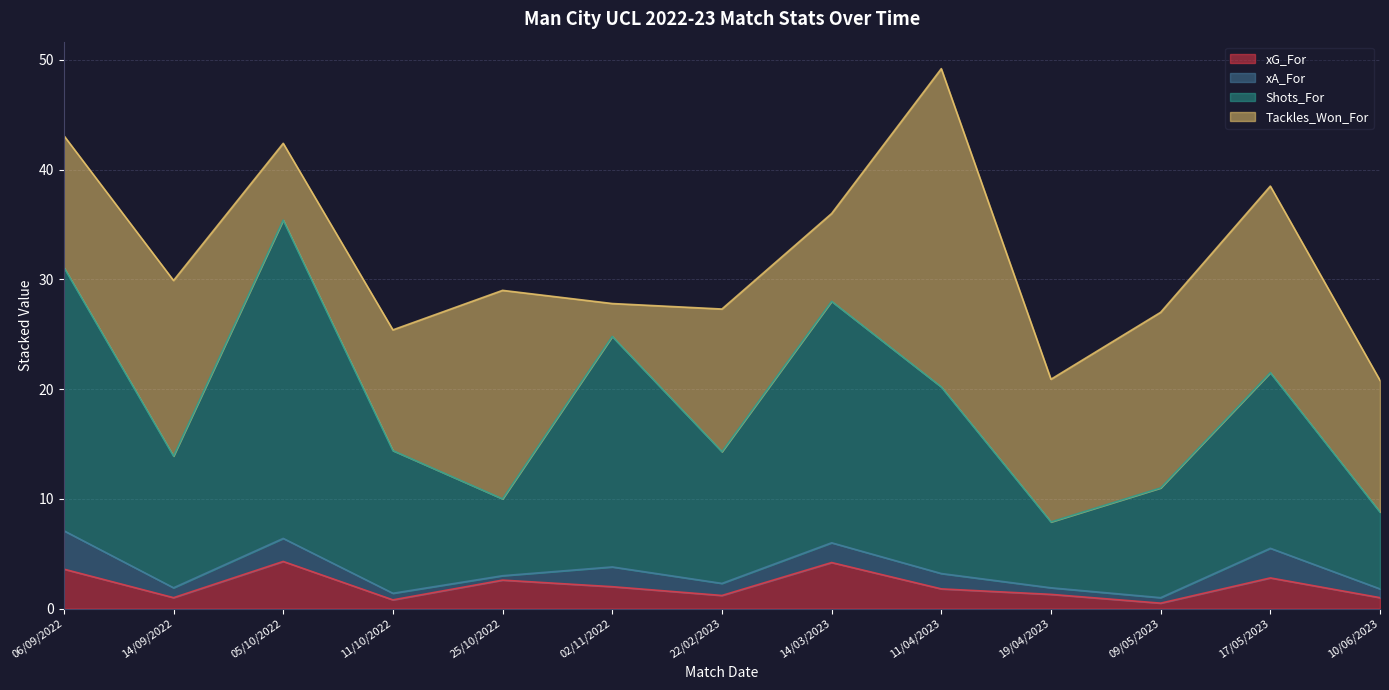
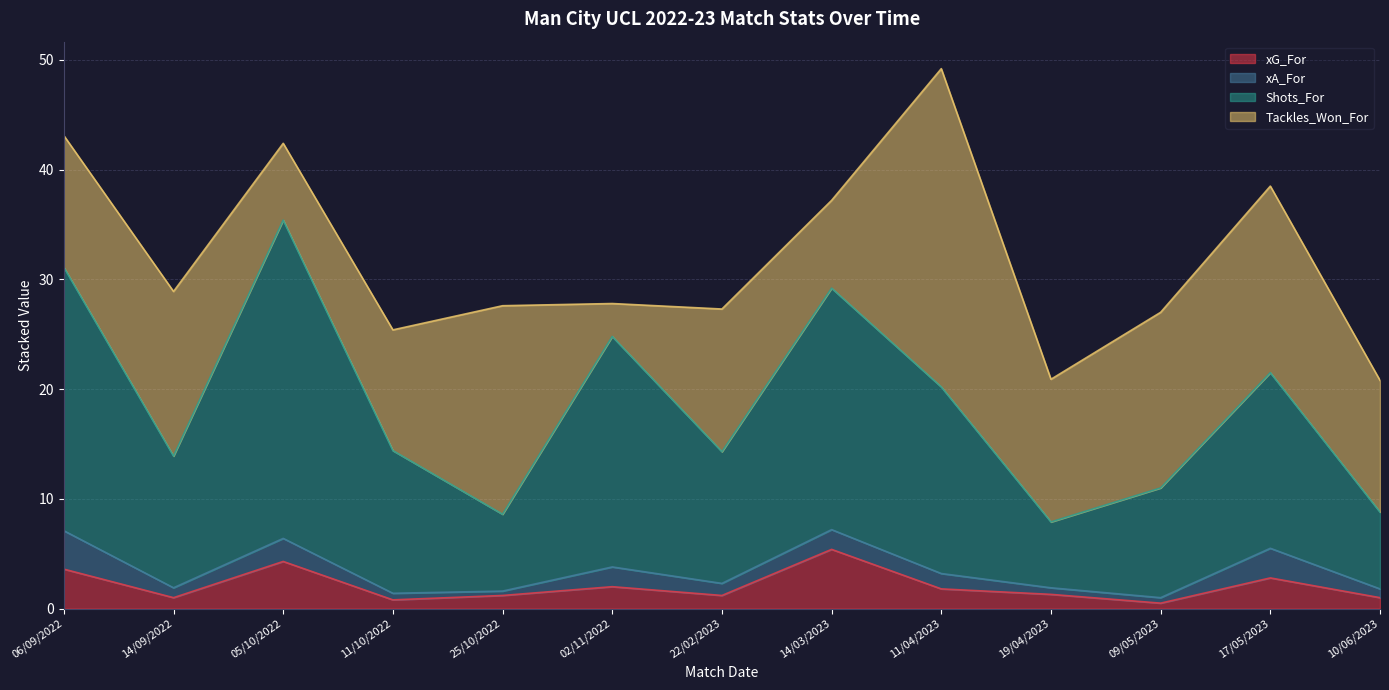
Tackles_Won_For, 14/09/2022: 16 -> 15
xG_For, 25/10/2022: 2.6 -> 1.2
xG_For, 14/03/2023: 4.2 -> 5.4
